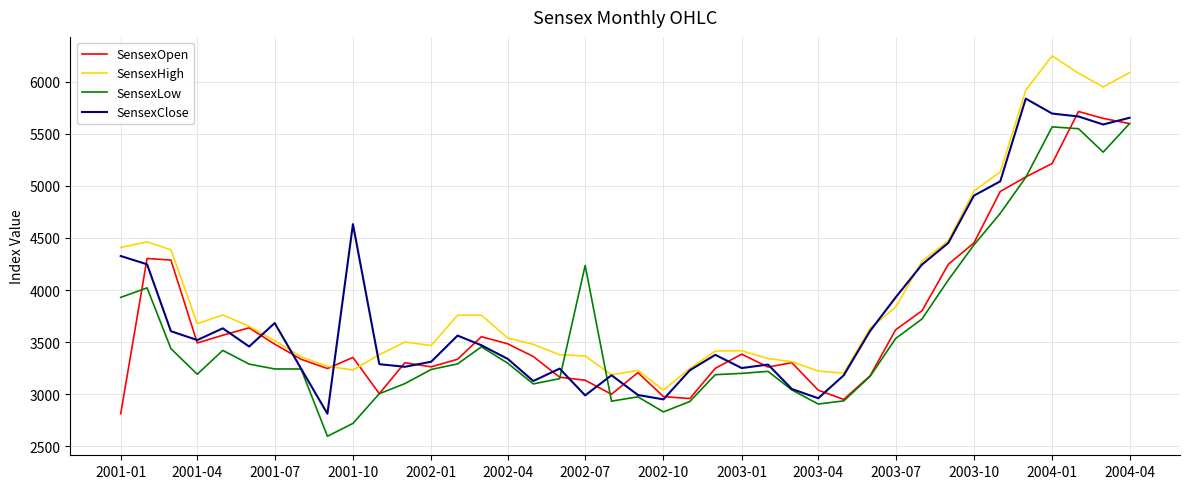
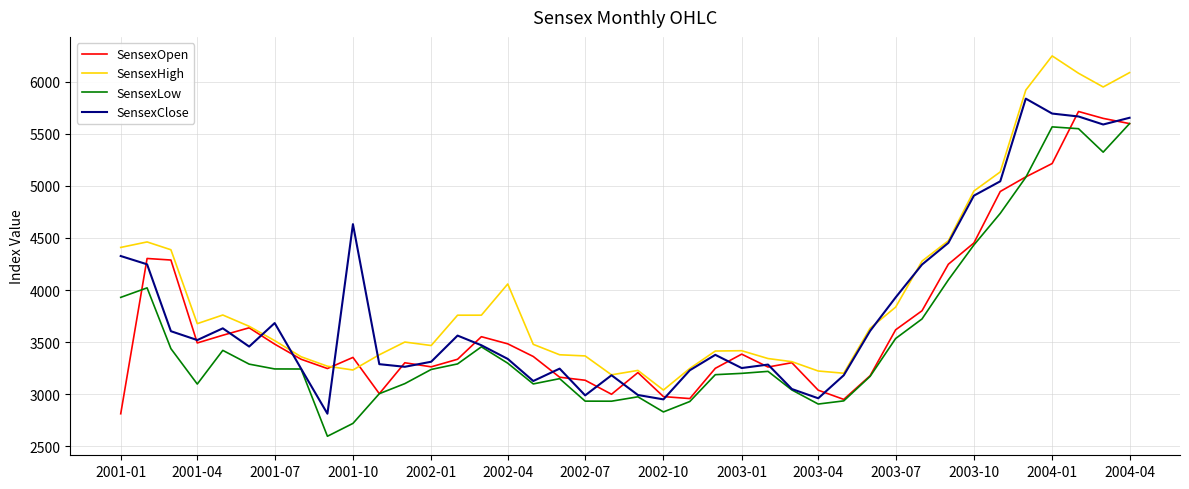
SensexLow, 2001-04: 3190 -> 3100
SensexHigh, 2002-04: 3540 -> 4060
SensexLow, 2002-07: 4240 -> 2930
